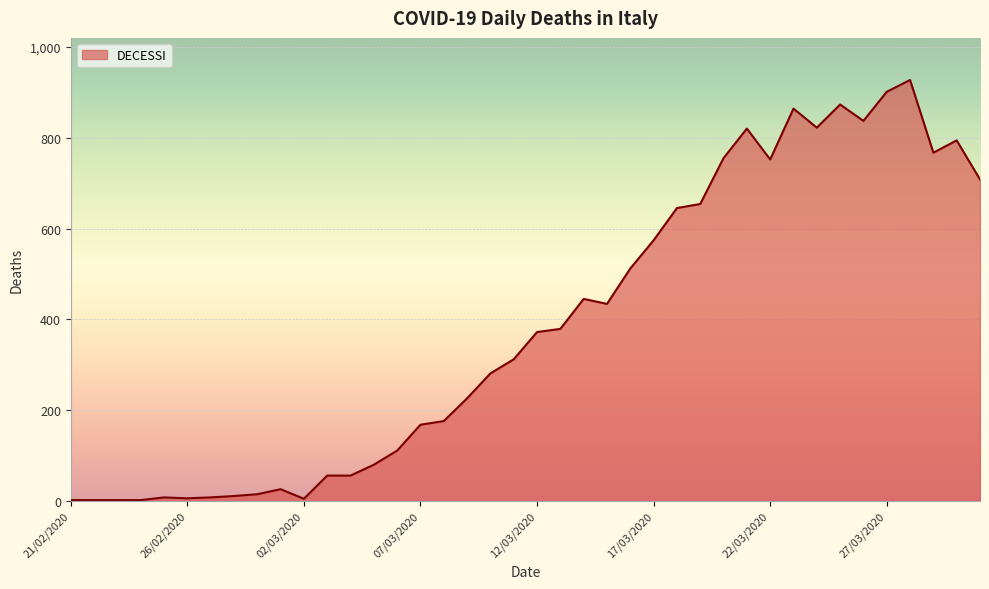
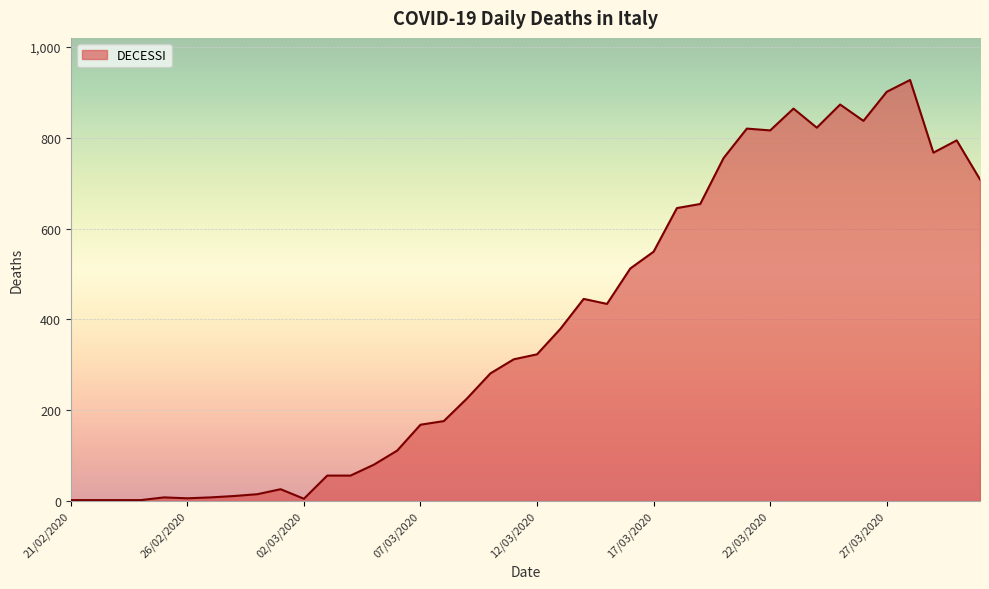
12/03/2020: 370 -> 320
17/03/2020: 570 -> 550
22/03/2020: 750 -> 820
